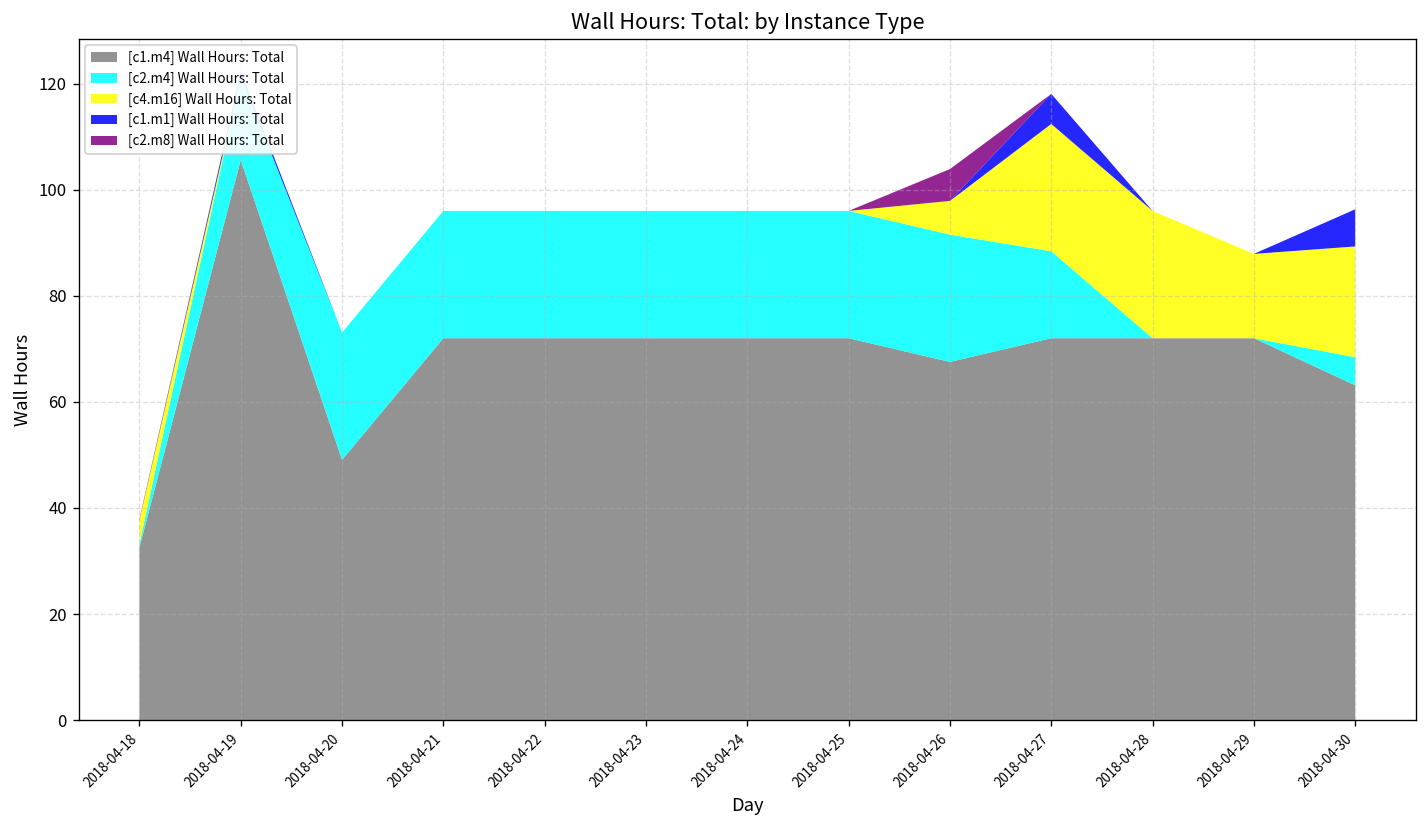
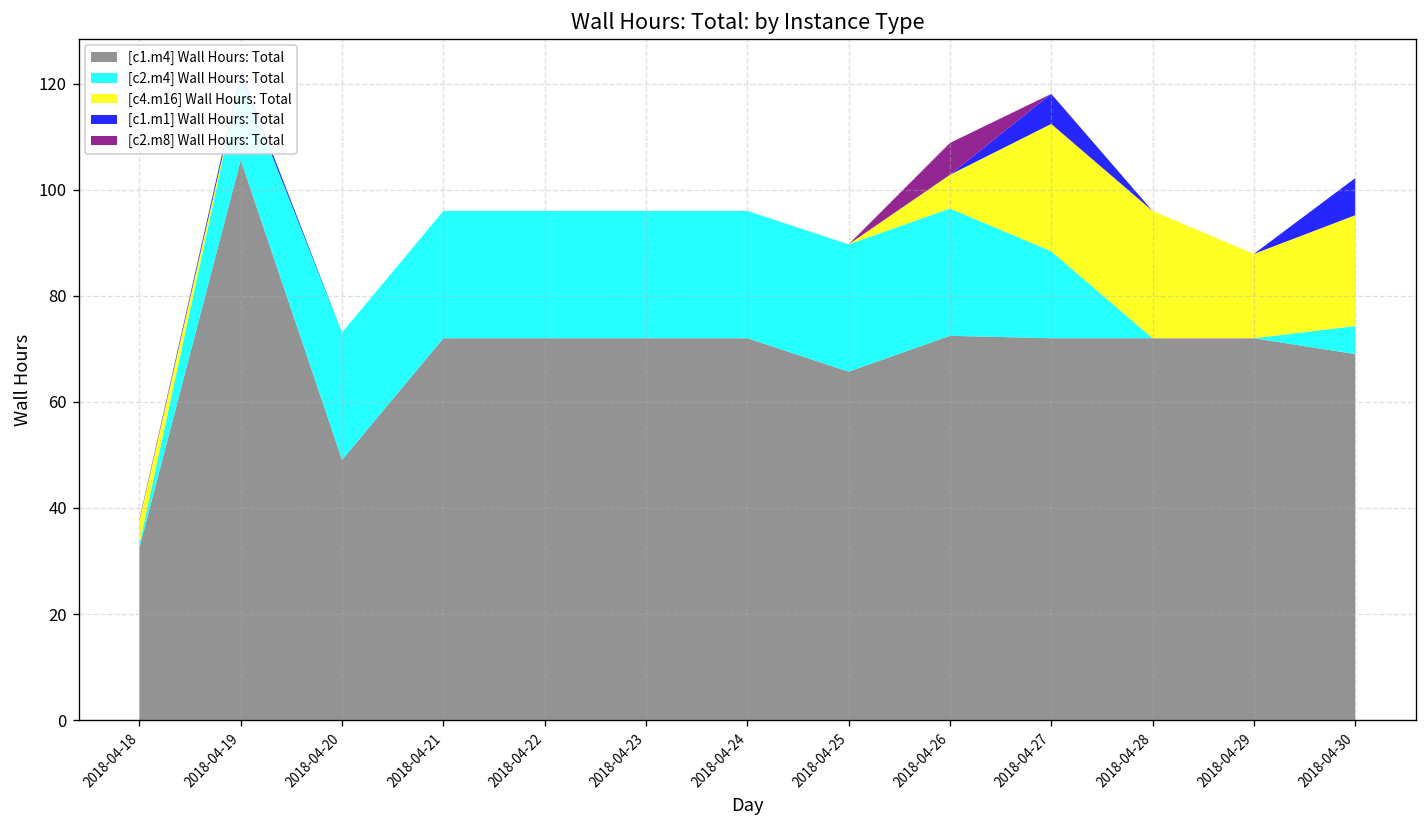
[c1.m4] Wall Hours: Total, 2018-04-25: 72 -> 66
[c1.m4] Wall Hours: Total, 2018-04-26: 68 -> 72
[c1.m4] Wall Hours: Total, 2018-04-30: 63 -> 69
